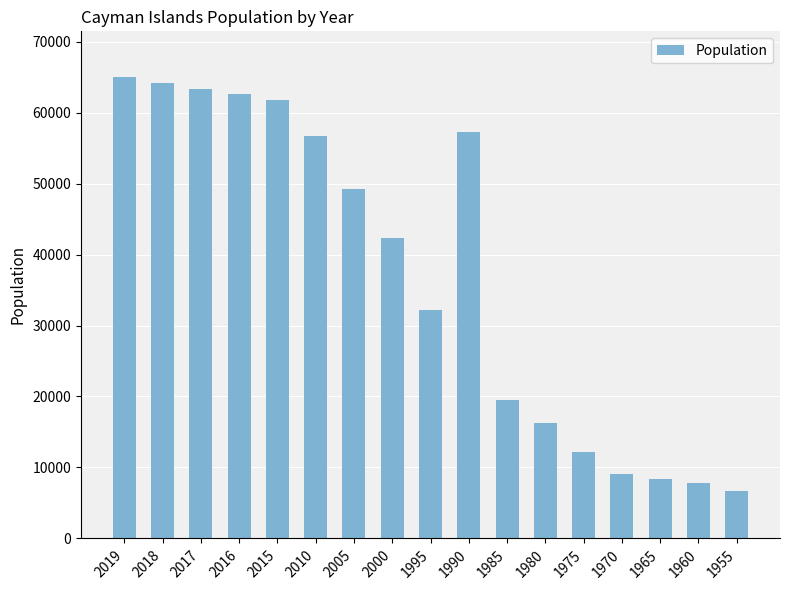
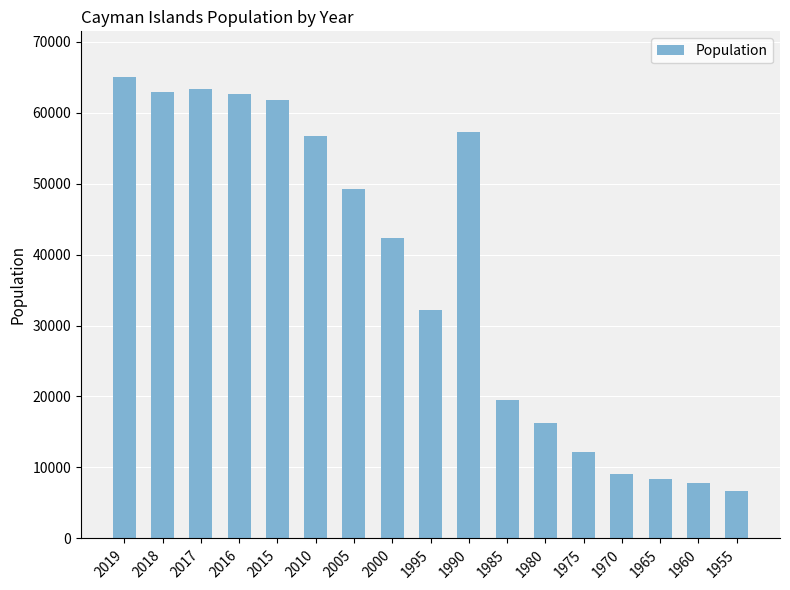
2018: 64000 -> 63000
